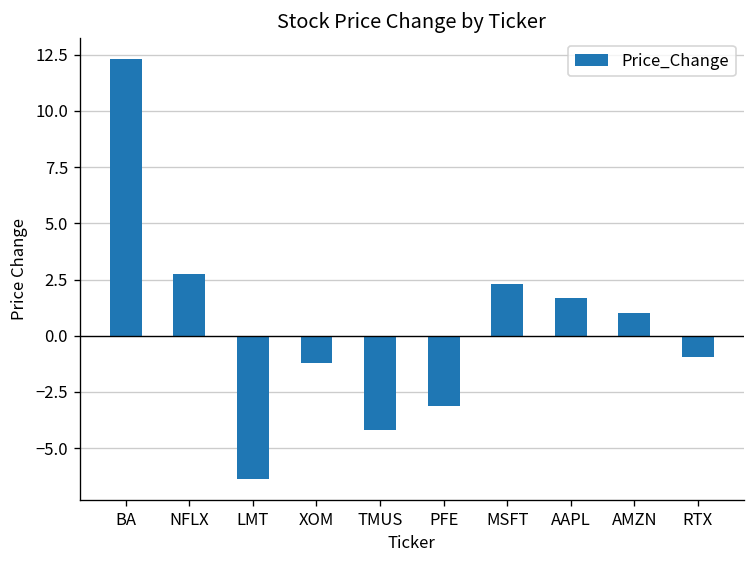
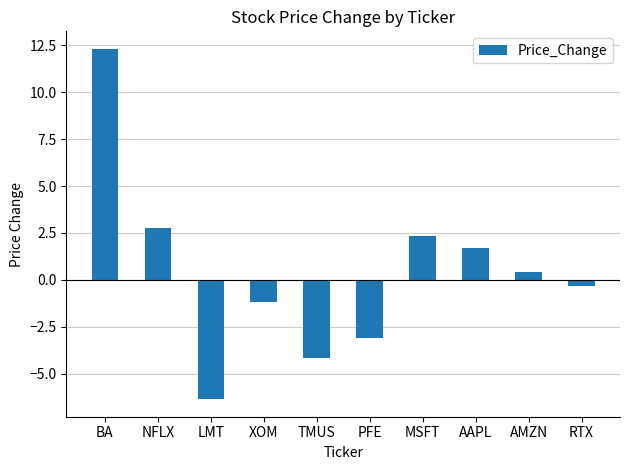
AMZN: 1.0 -> 0.4
RTX: -1.0 -> -0.3
